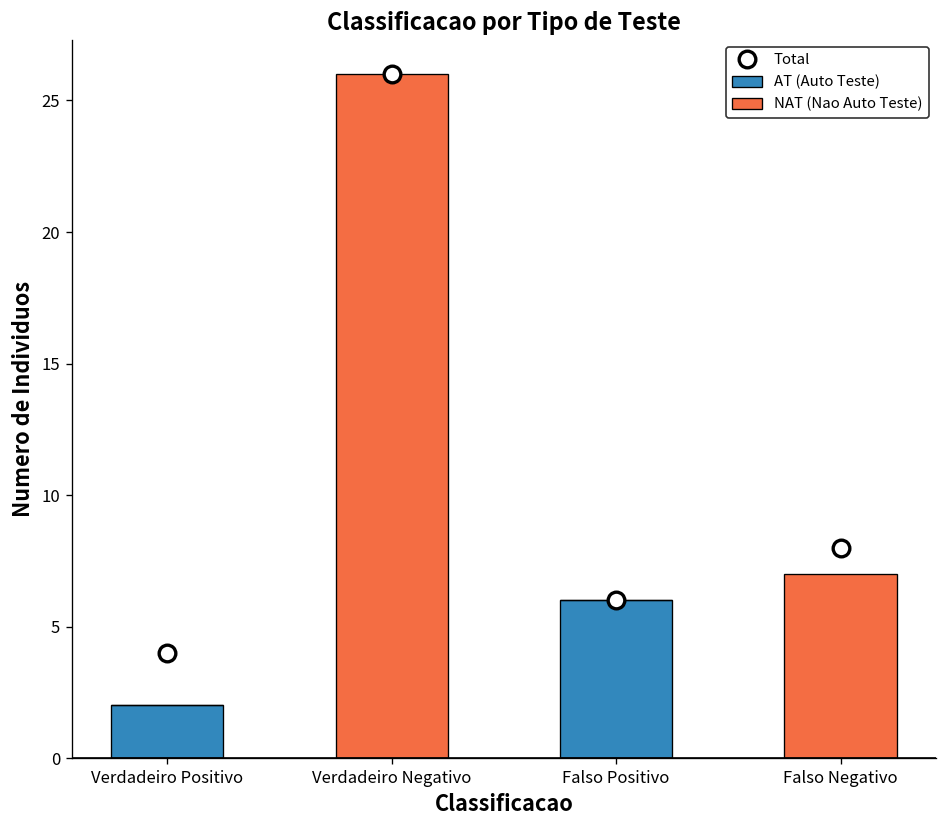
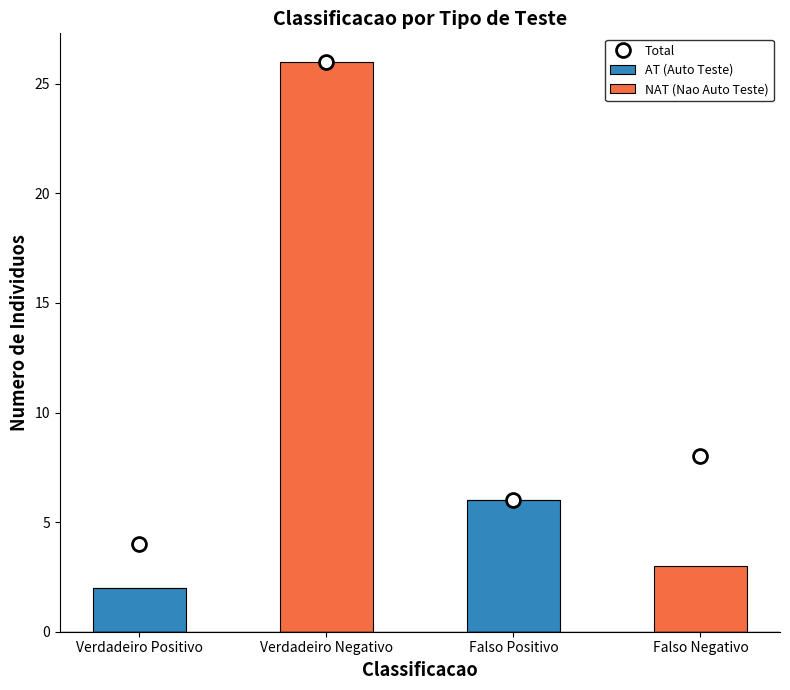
NAT (Nao Auto Teste), Falso Negativo: 7 -> 3
